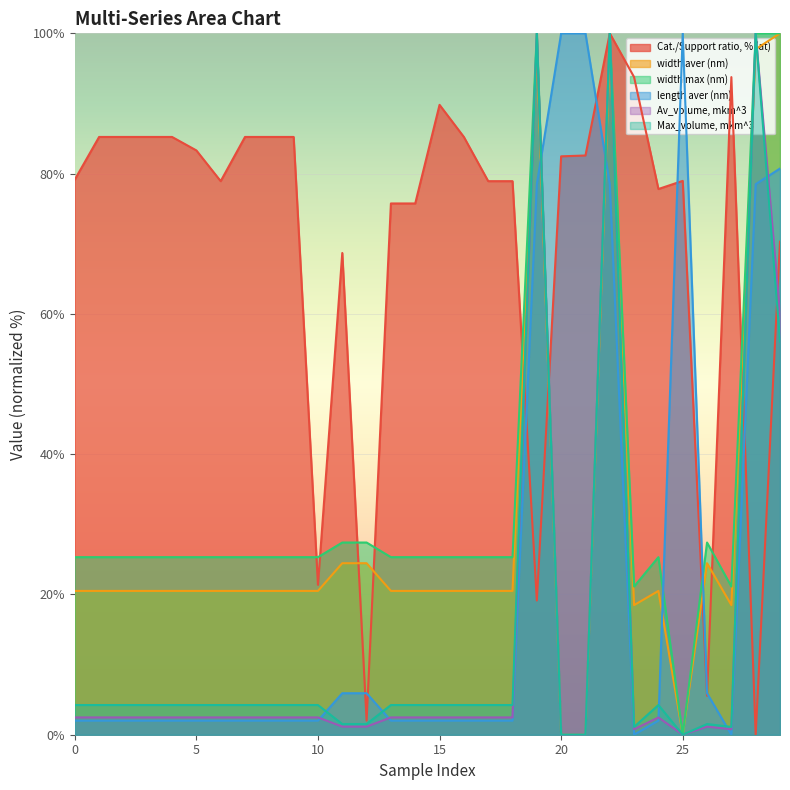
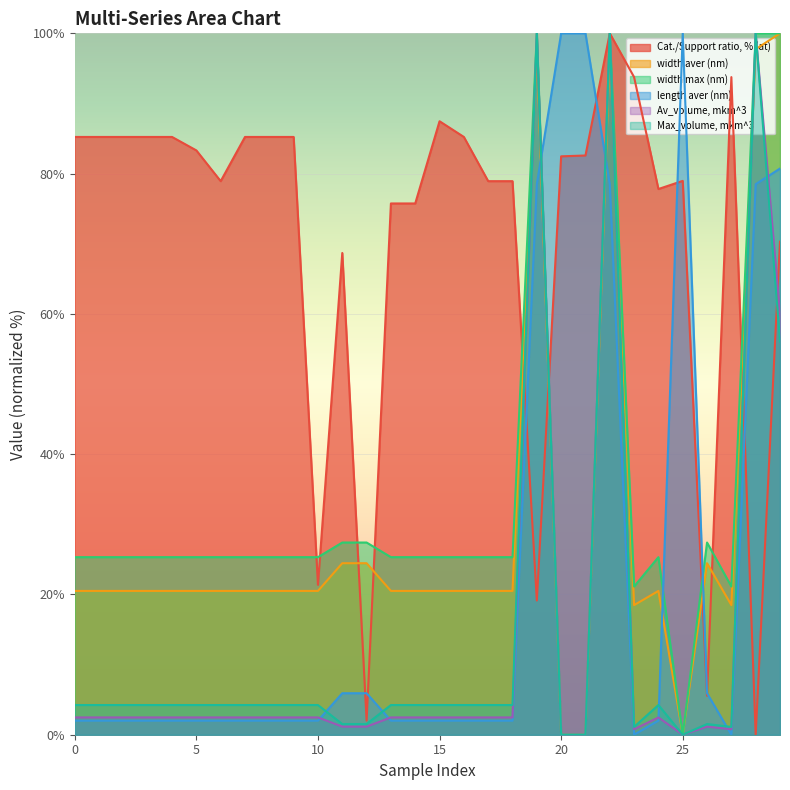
Cat./Support ratio, % (at), 0: 79% -> 85%
Cat./Support ratio, % (at), 15: 90% -> 87%
